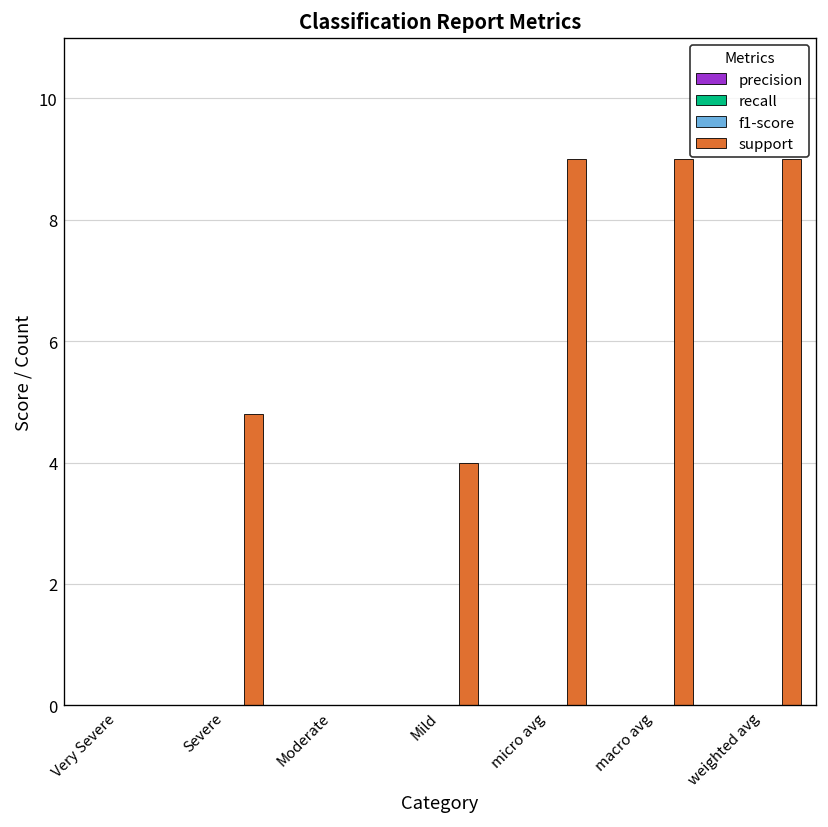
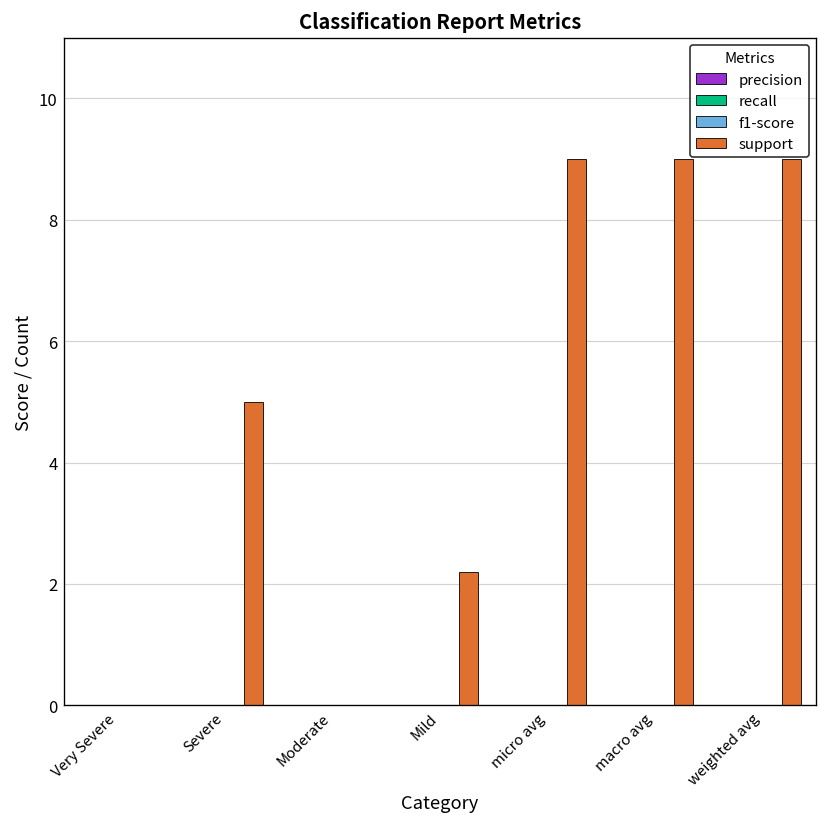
support, Severe: 4.8 -> 5.0
support, Mild: 4.0 -> 2.2
